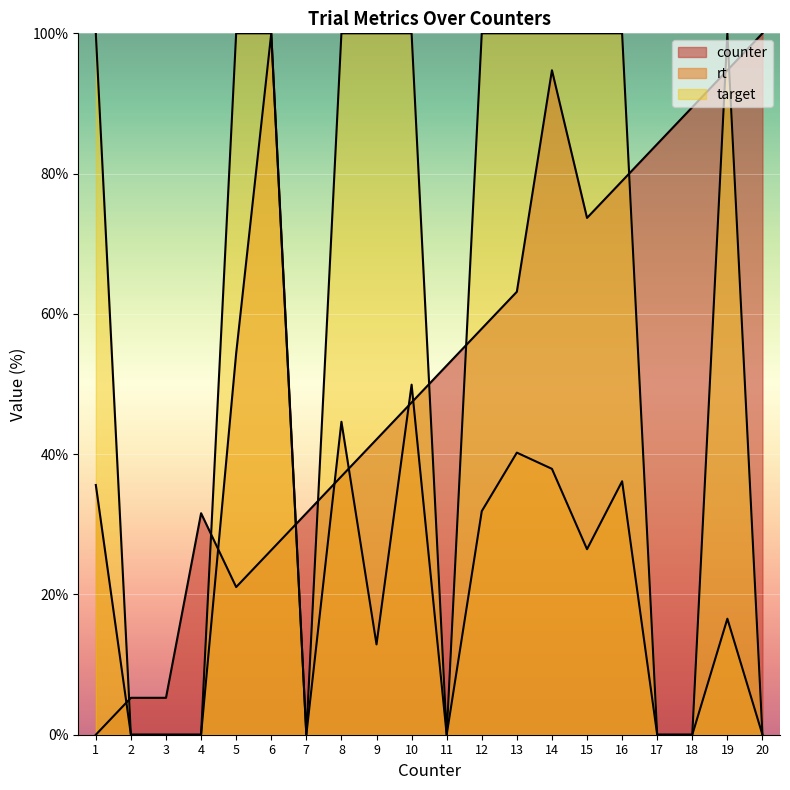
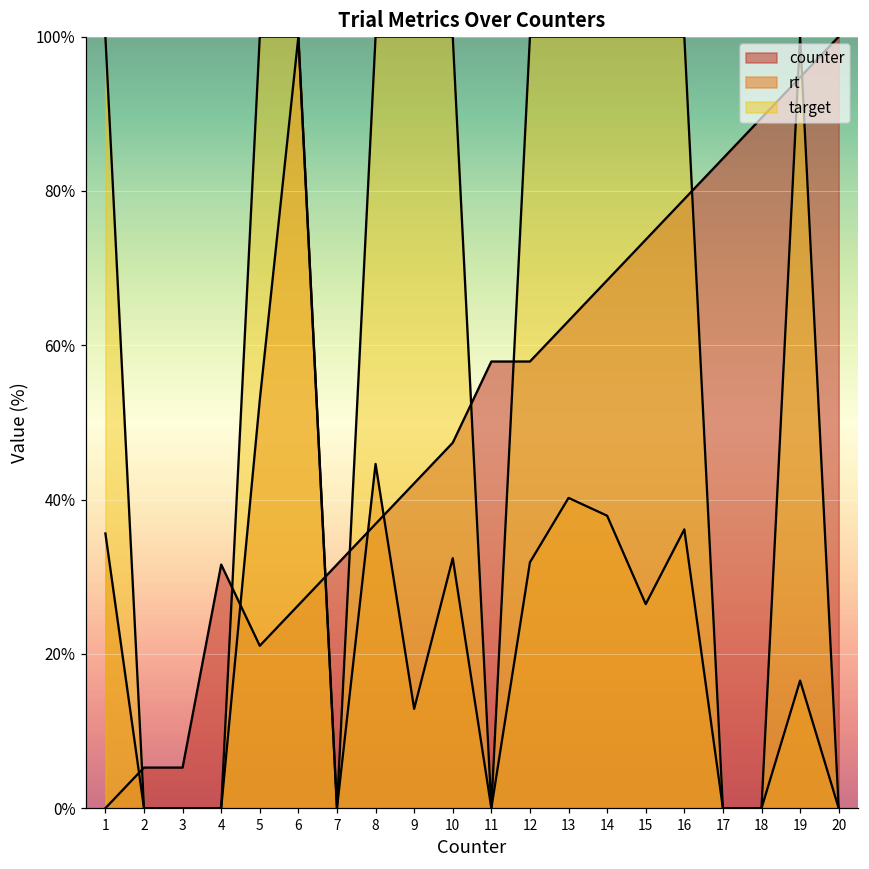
rt, 5: 54% -> 53%
rt, 10: 50% -> 32%
counter, 11: 53% -> 58%
counter, 14: 95% -> 68%
